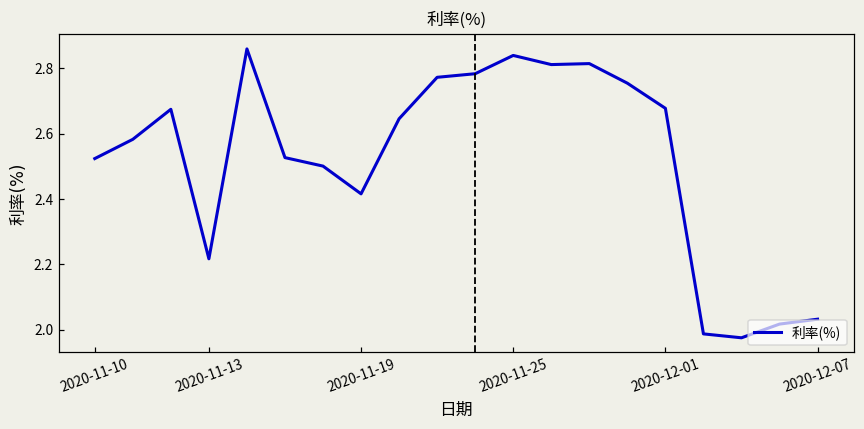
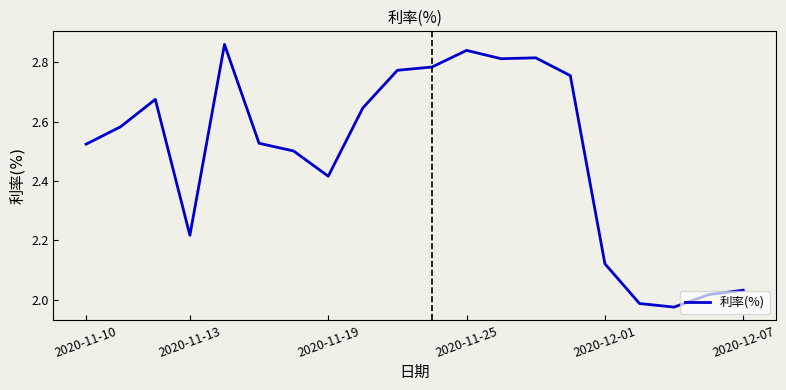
2020-12-01: 2.68 -> 2.12
